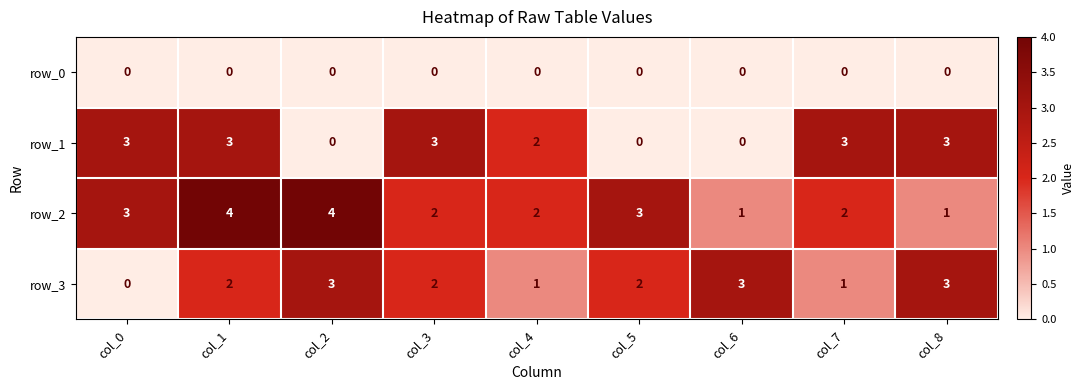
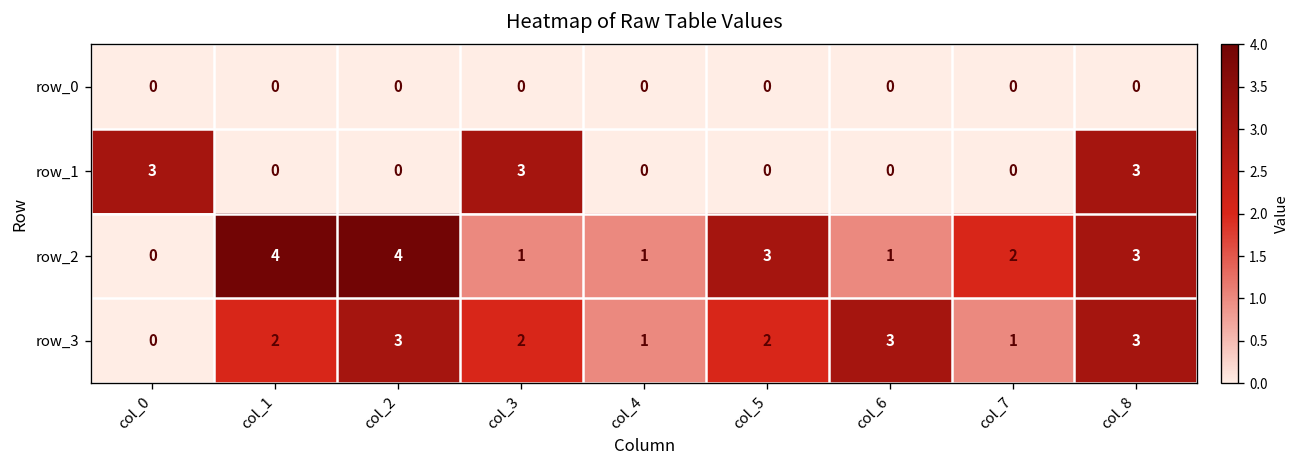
row_1, col_1: 3 -> 0
row_1, col_4: 2 -> 0
row_1, col_7: 3 -> 0
row_2, col_0: 3 -> 0
row_2, col_3: 2 -> 1
row_2, col_4: 2 -> 1
row_2, col_8: 1 -> 3
